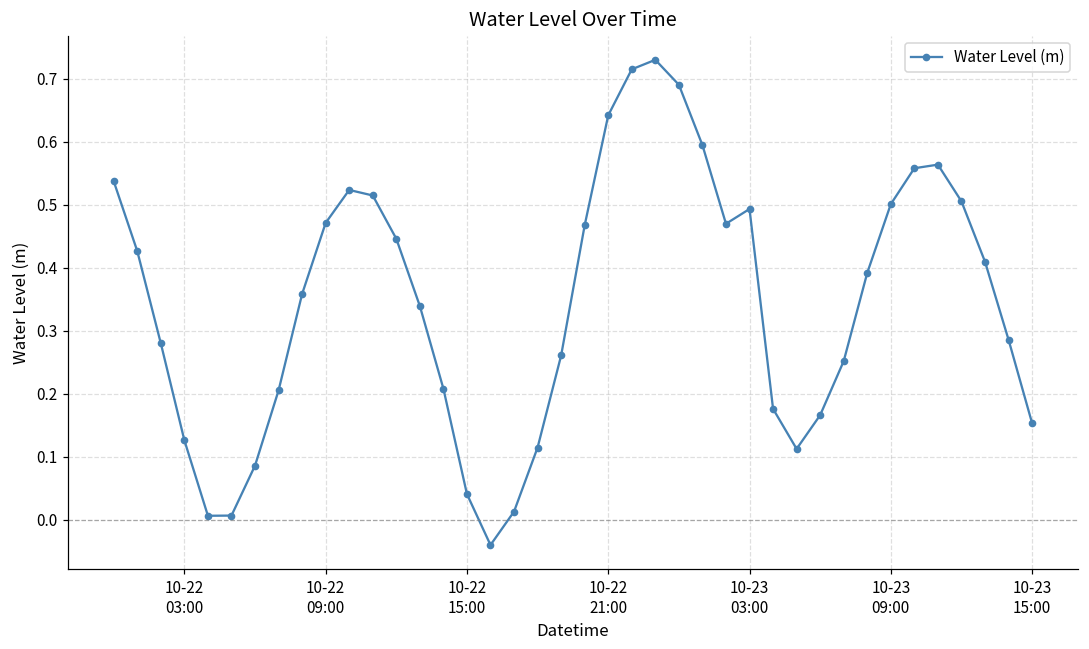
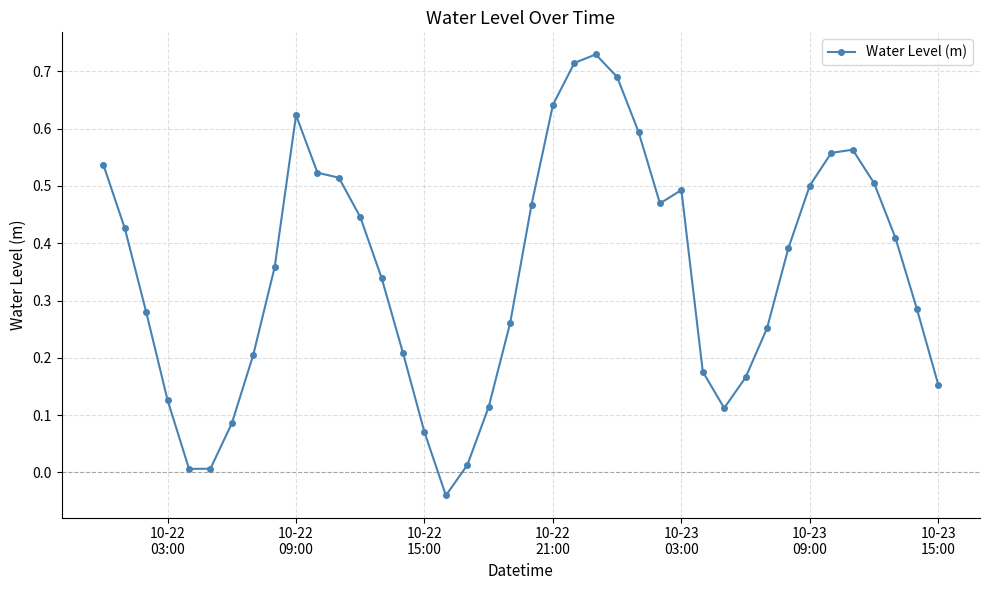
10-22 09:00: 0.47 -> 0.62
10-22 15:00: 0.04 -> 0.07
